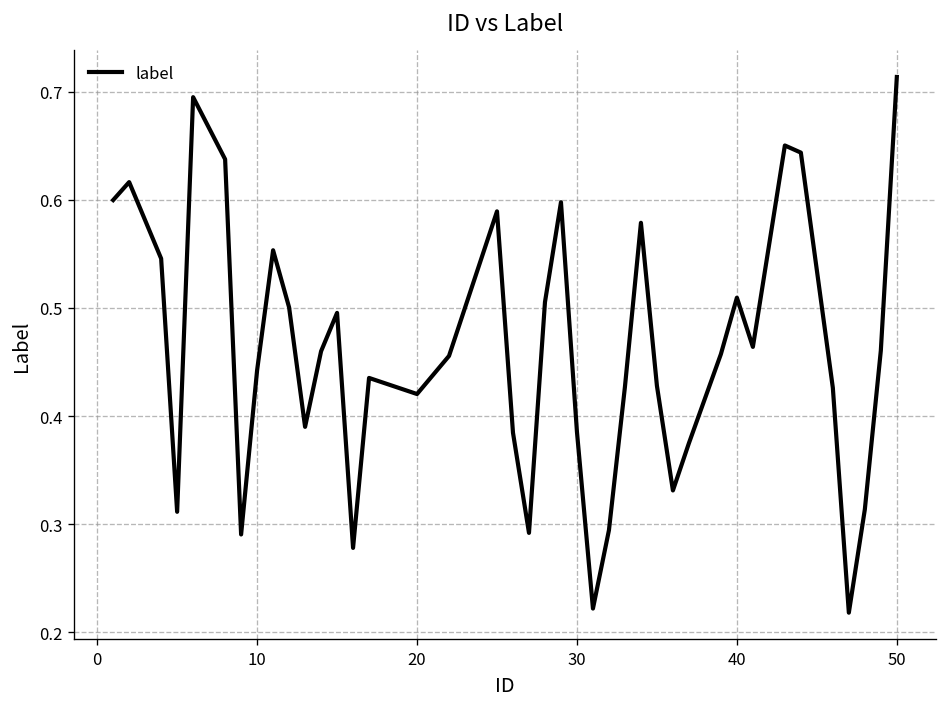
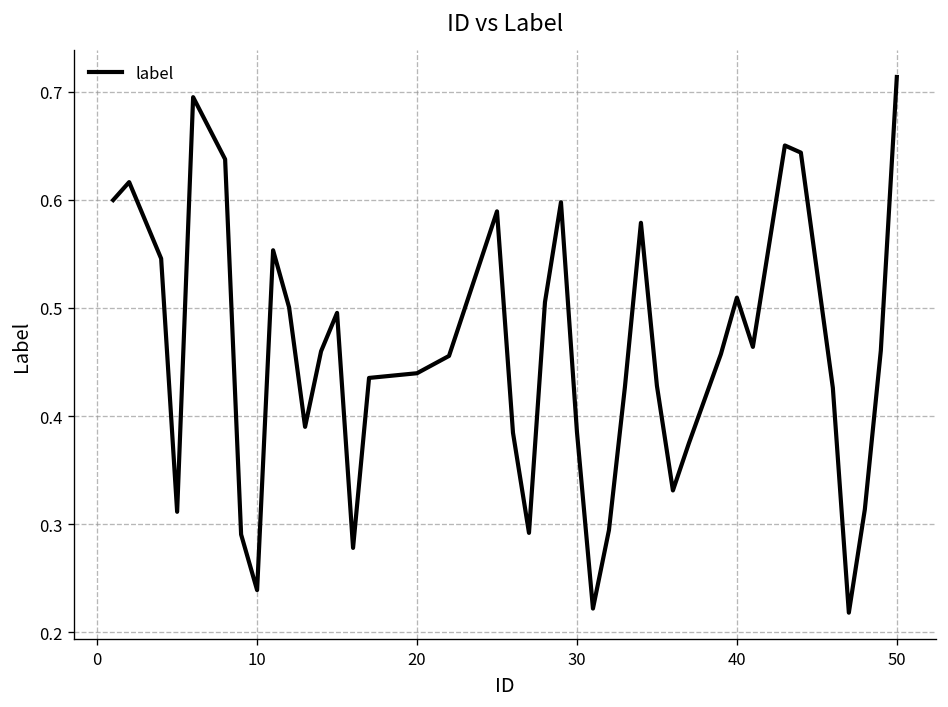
10: 0.44 -> 0.24
20: 0.42 -> 0.44
